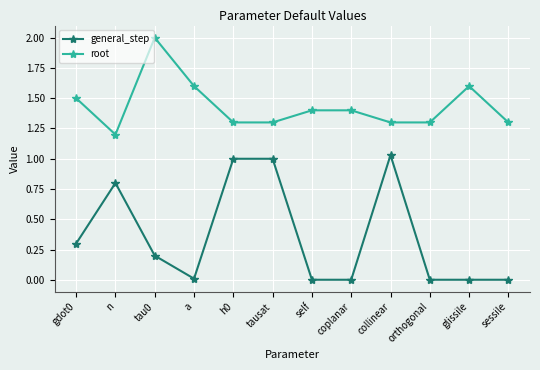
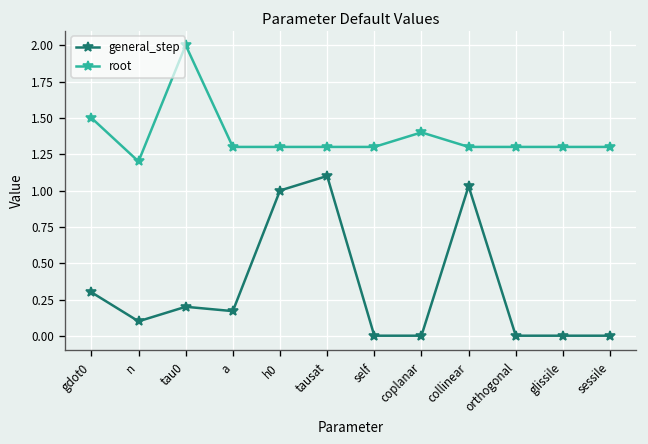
general_step, n: 0.8 -> 0.1
general_step, a: 0.01 -> 0.17
root, a: 1.6 -> 1.3
general_step, tausat: 1.0 -> 1.1
root, self: 1.4 -> 1.3
root, glissile: 1.6 -> 1.3
